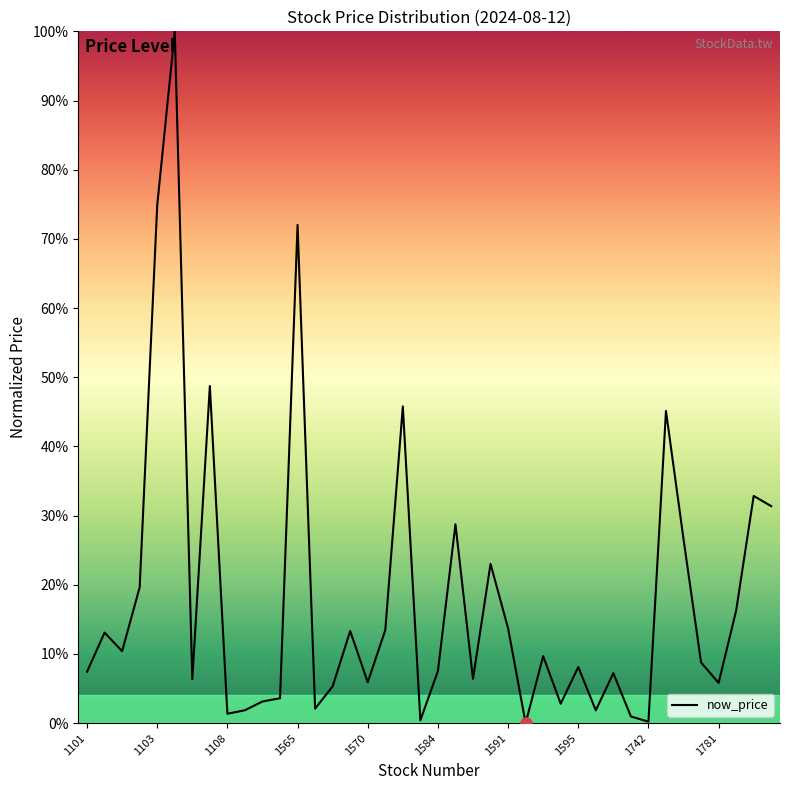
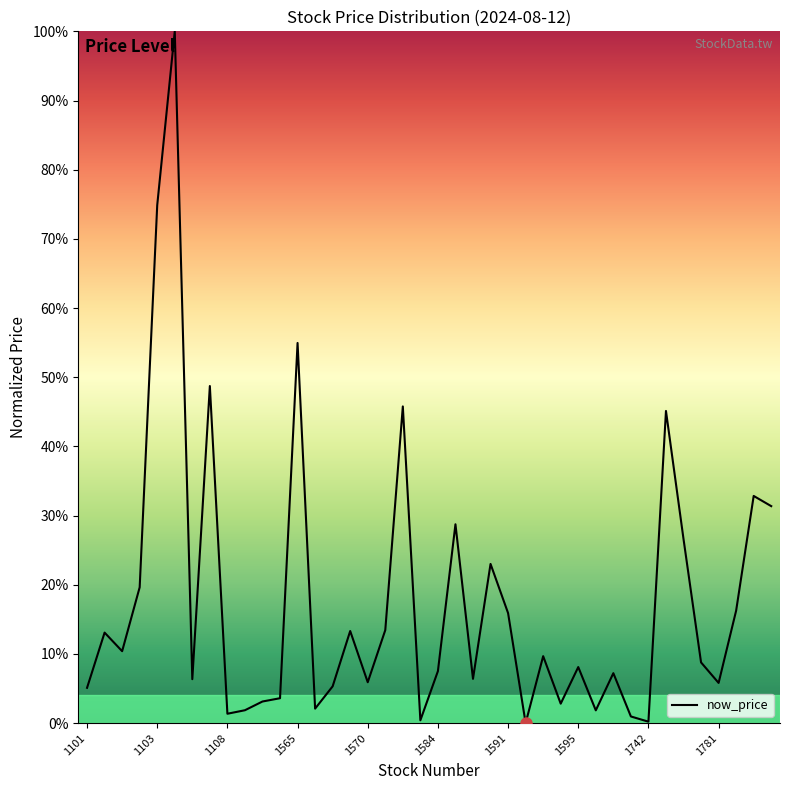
now_price, 1101: 7% -> 5%
now_price, 1565: 72% -> 55%
now_price, 1591: 14% -> 16%
